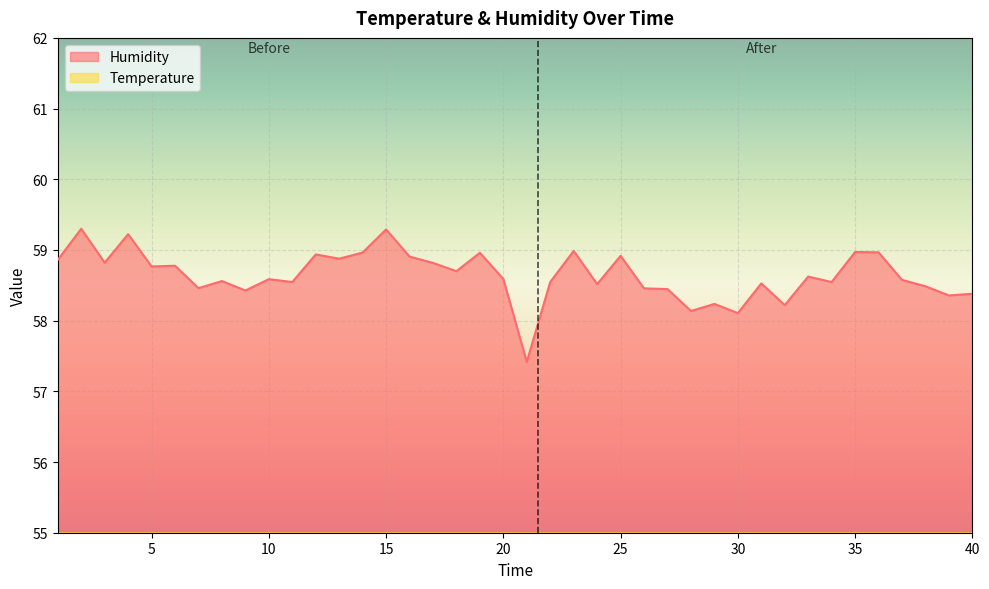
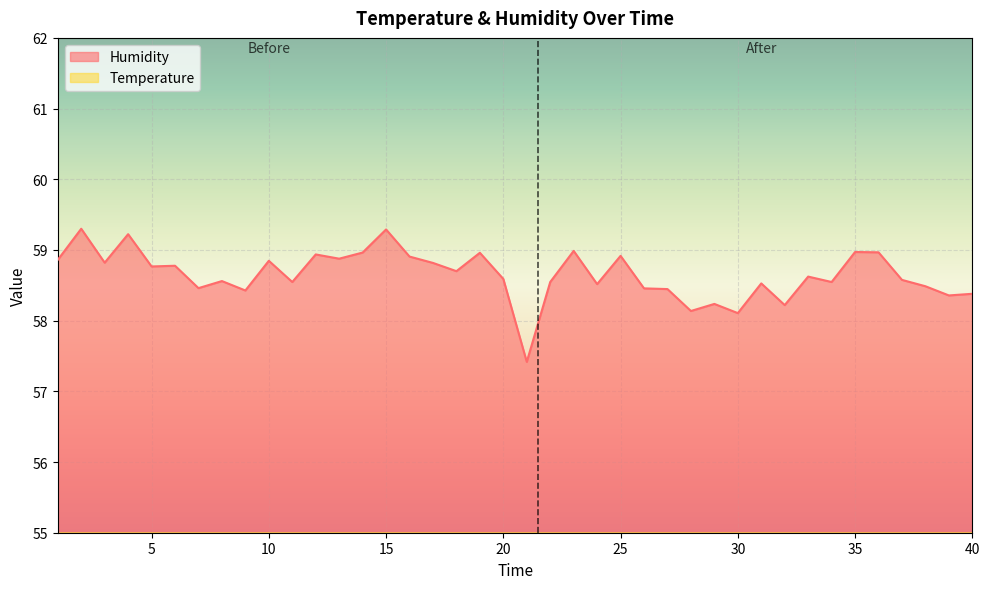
Humidity, 10: 58.6 -> 58.8
